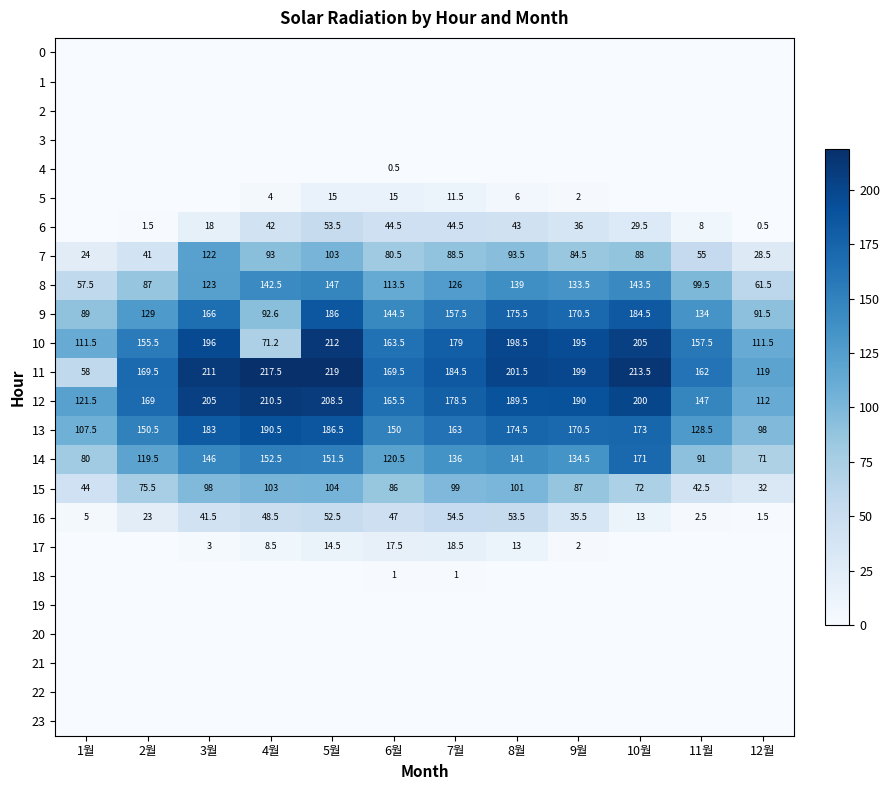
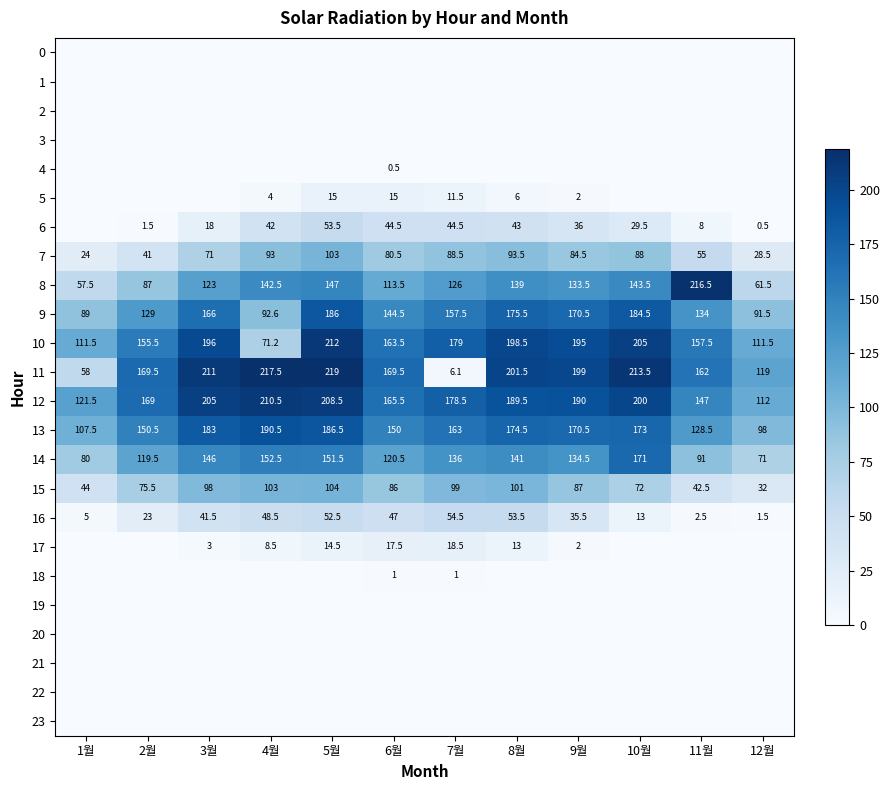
7, 3월: 122 -> 71
8, 11월: 99.5 -> 216.5
11, 7월: 184.5 -> 6.1
